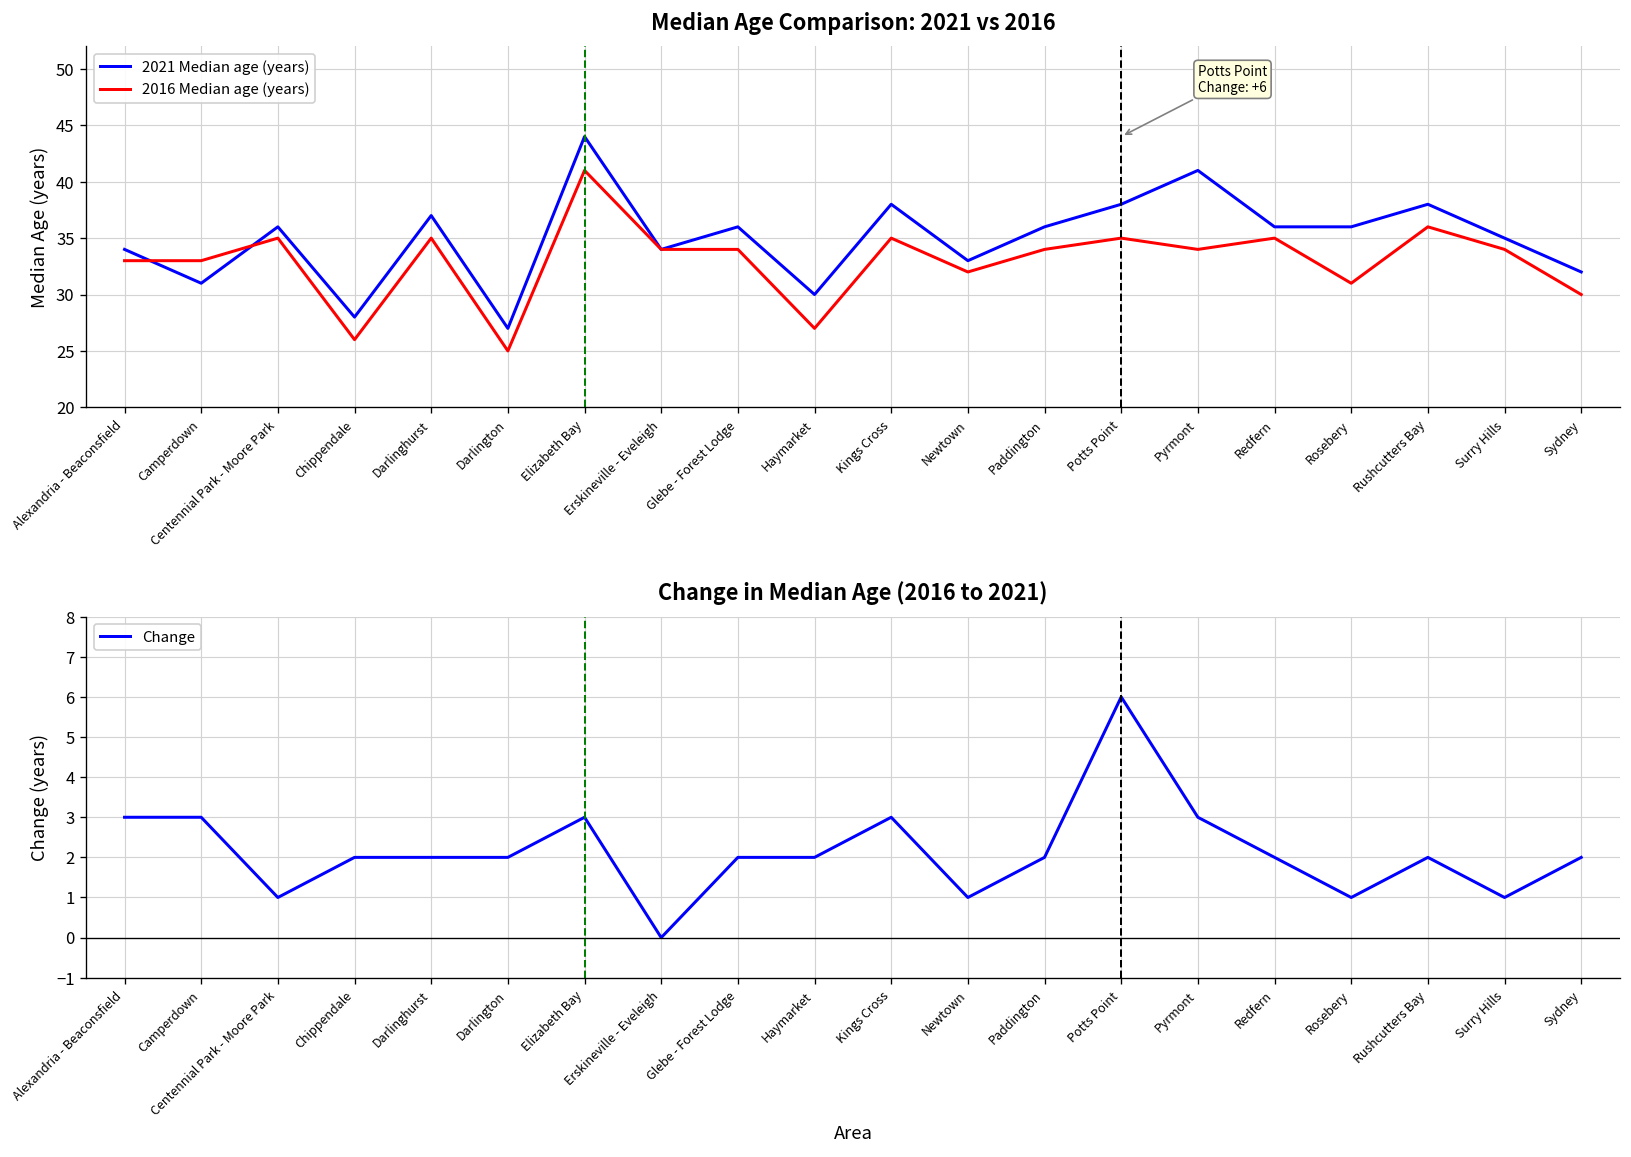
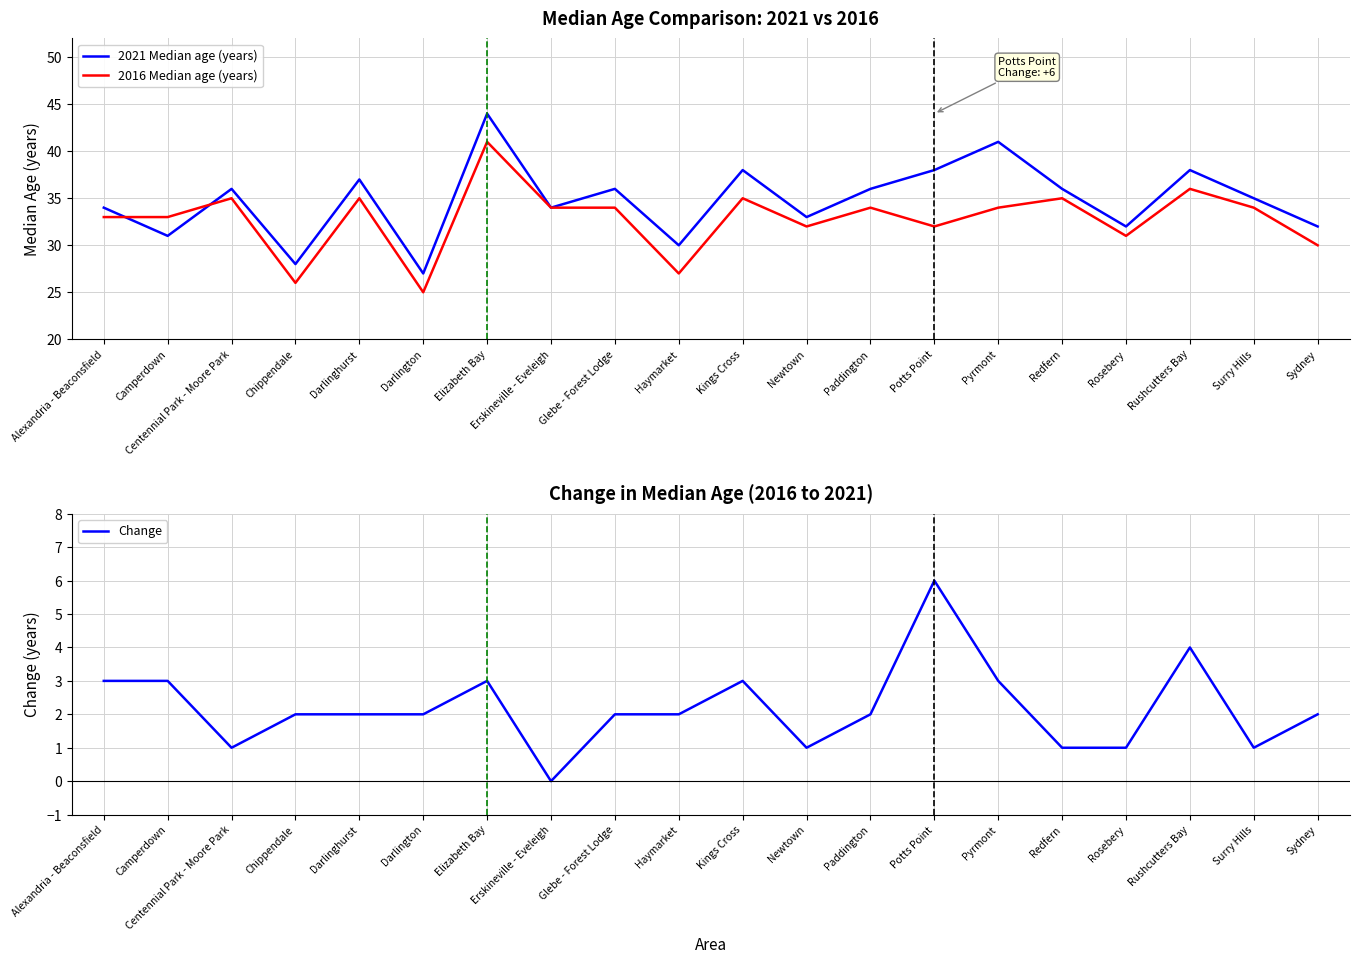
Median Age Comparison: 2021 vs 2016, 2016 Median age (years), Potts Point: 35 -> 32
Median Age Comparison: 2021 vs 2016, 2021 Median age (years), Rosebery: 36 -> 32
Change in Median Age (2016 to 2021), Redfern: 2 -> 1
Change in Median Age (2016 to 2021), Rushcutters Bay: 2 -> 4
